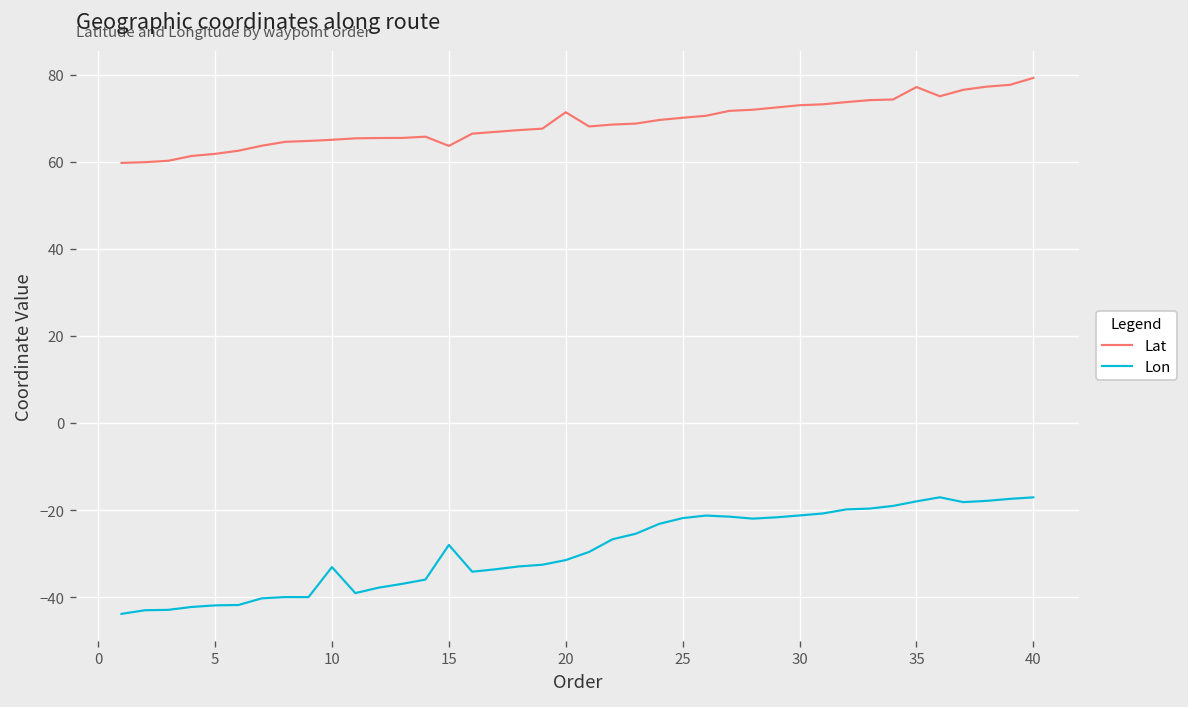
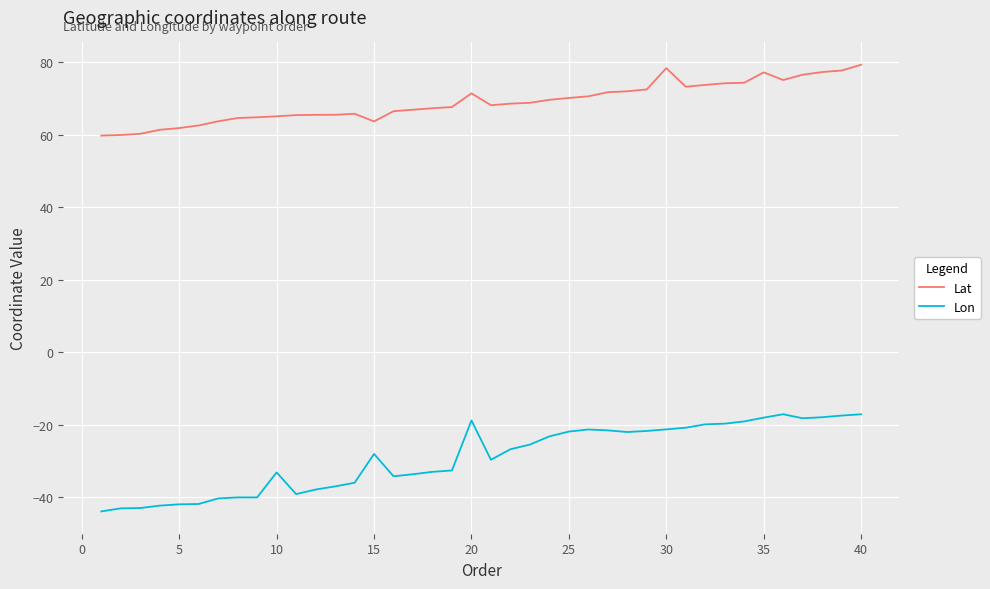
Lon, 20: -31 -> -19
Lat, 30: 73 -> 78
